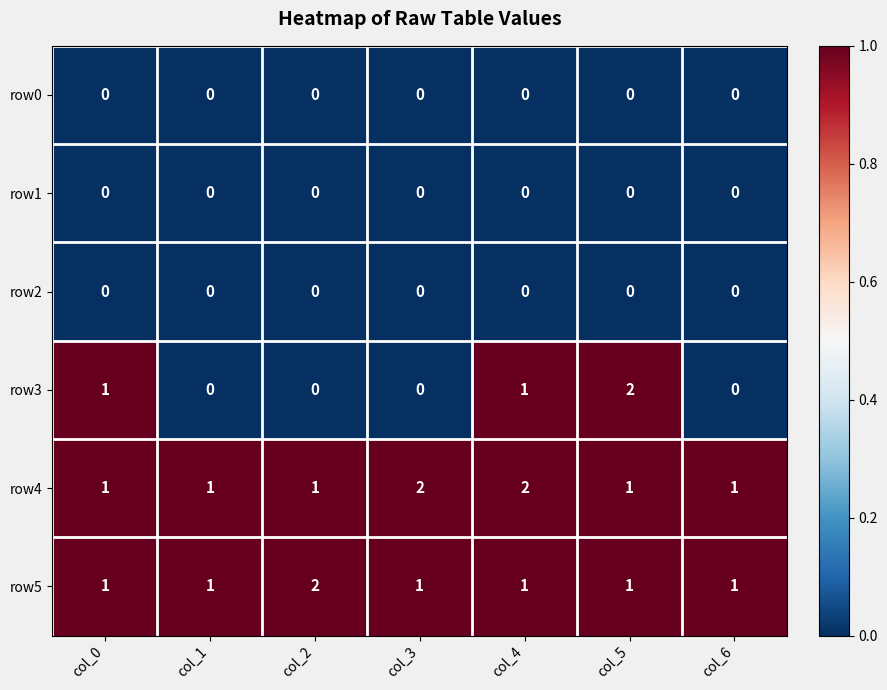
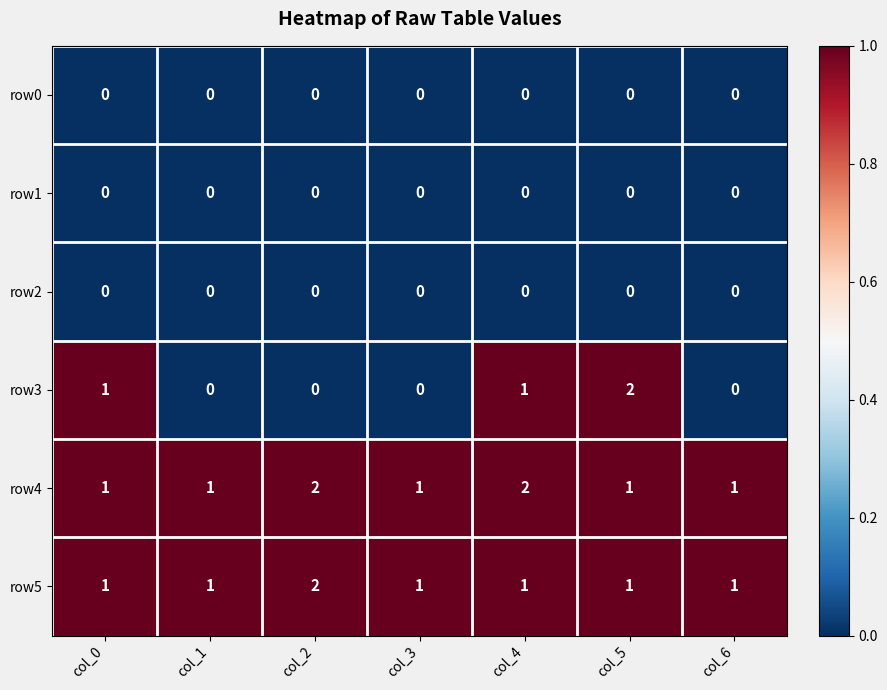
row4, col_2: 1 -> 2
row4, col_3: 2 -> 1
